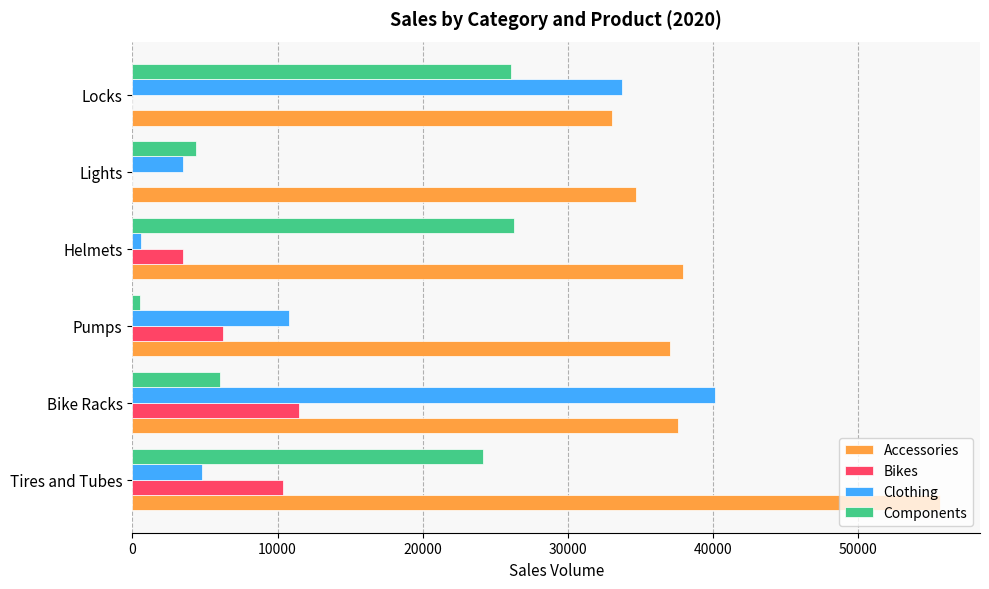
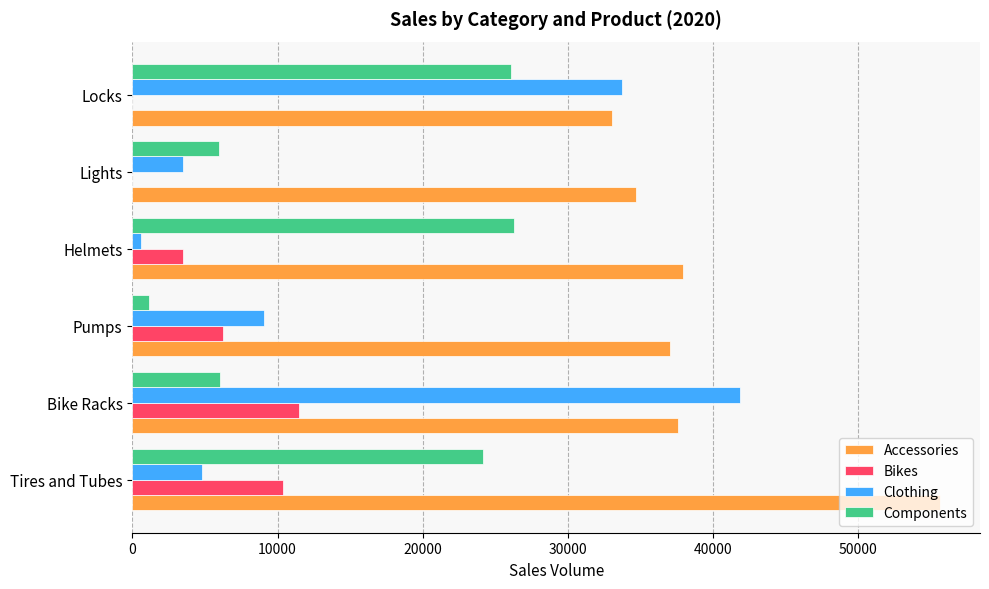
Components, Lights: 4400 -> 6000
Components, Pumps: 500 -> 1200
Clothing, Pumps: 10800 -> 9100
Clothing, Bike Racks: 40200 -> 41900
